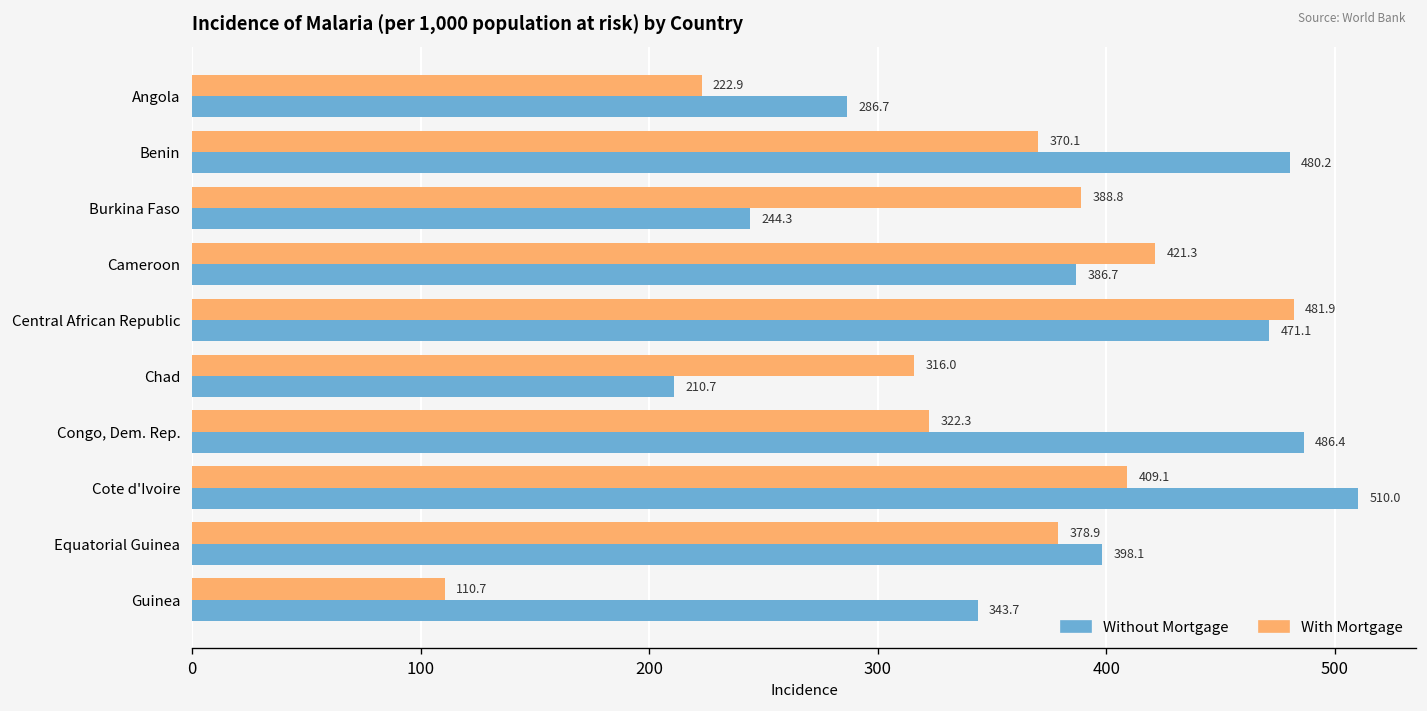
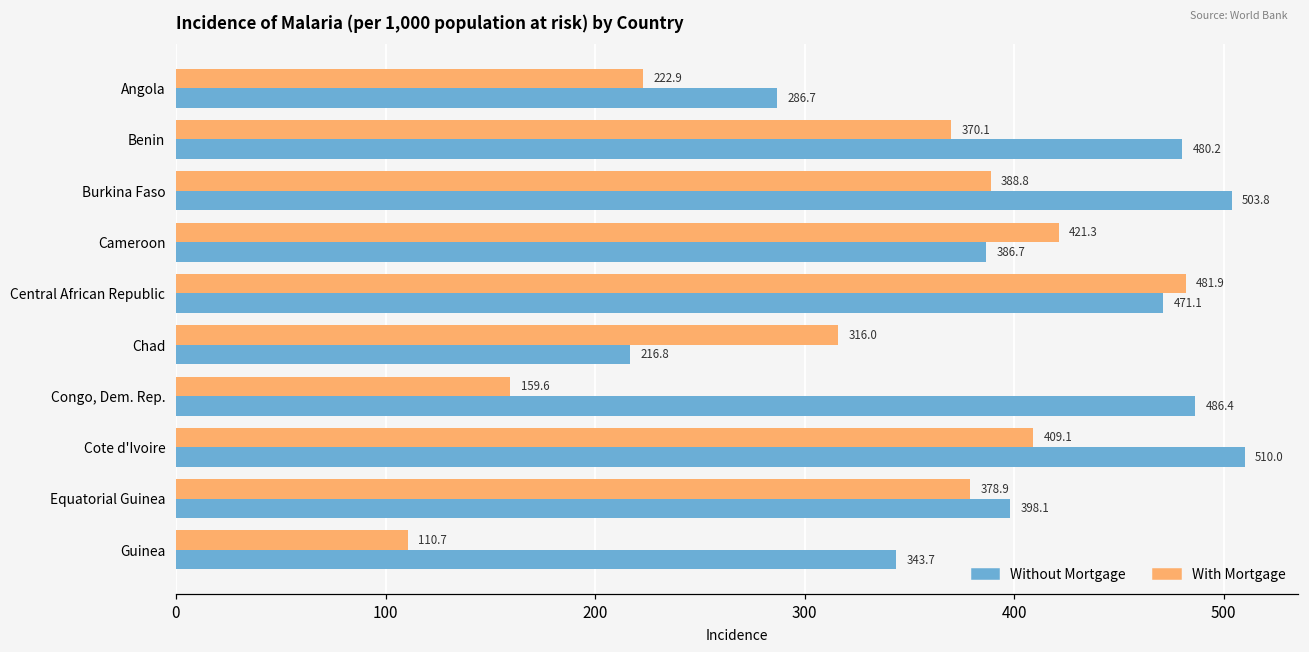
Without Mortgage, Burkina Faso: 244.3 -> 503.8
Without Mortgage, Chad: 210.7 -> 216.8
With Mortgage, Congo, Dem. Rep.: 322.3 -> 159.6
